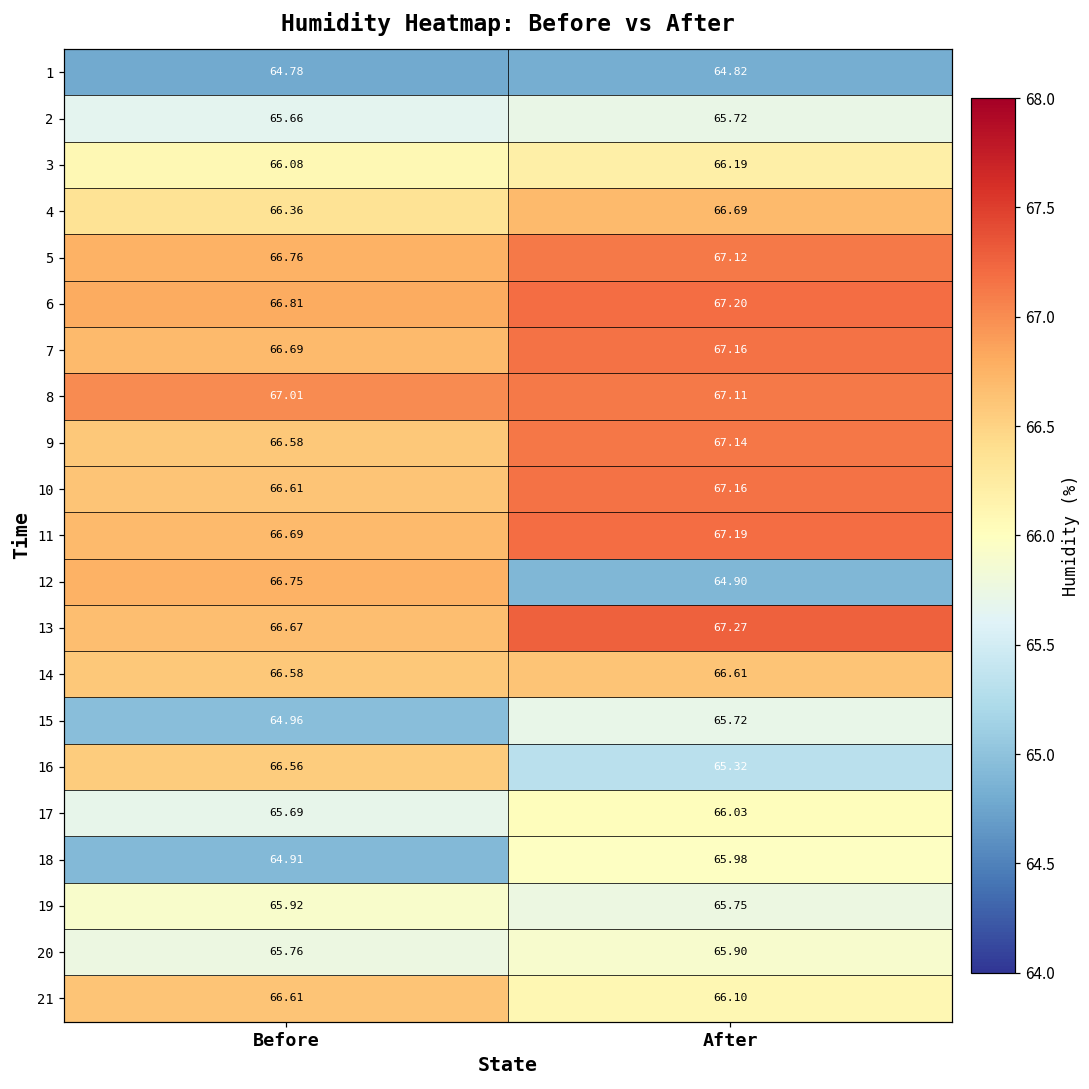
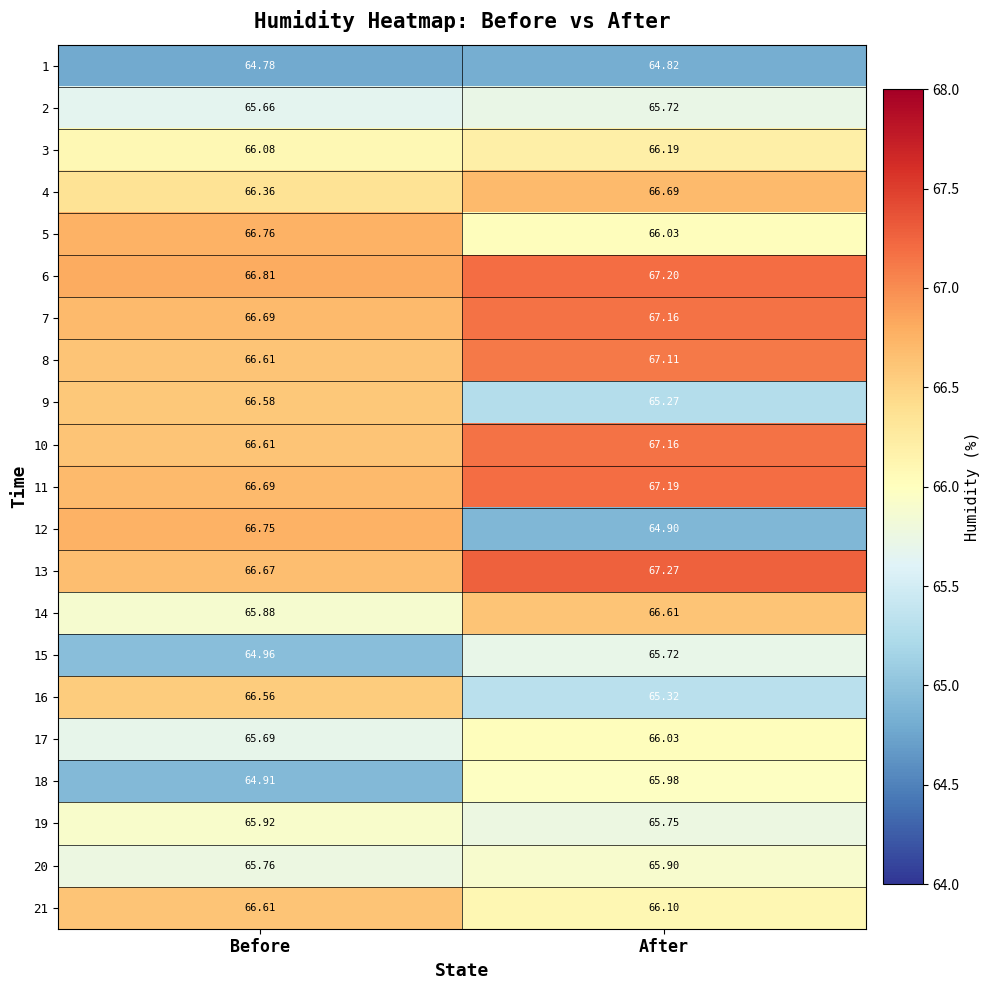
5, After: 67.12 -> 66.03
8, Before: 67.01 -> 66.61
9, After: 67.14 -> 65.27
14, Before: 66.58 -> 65.88
